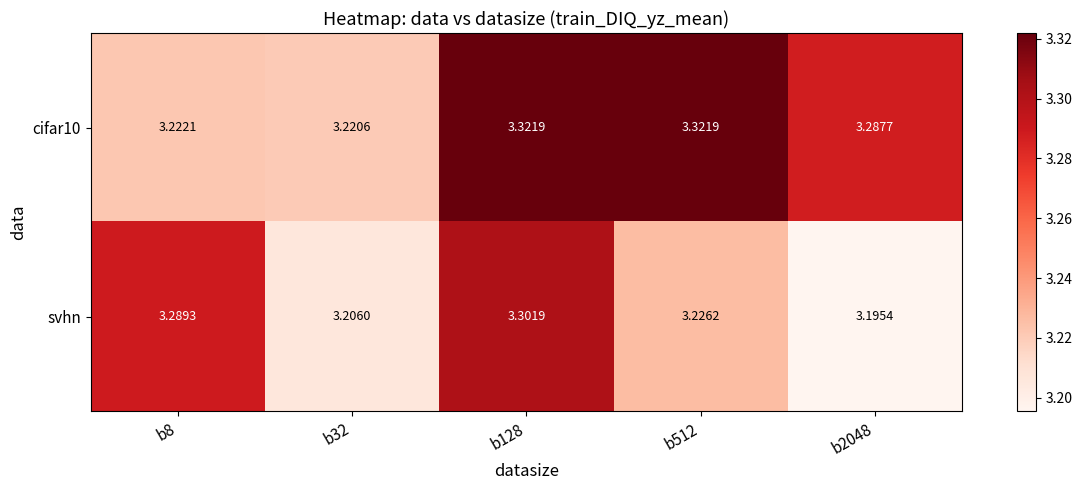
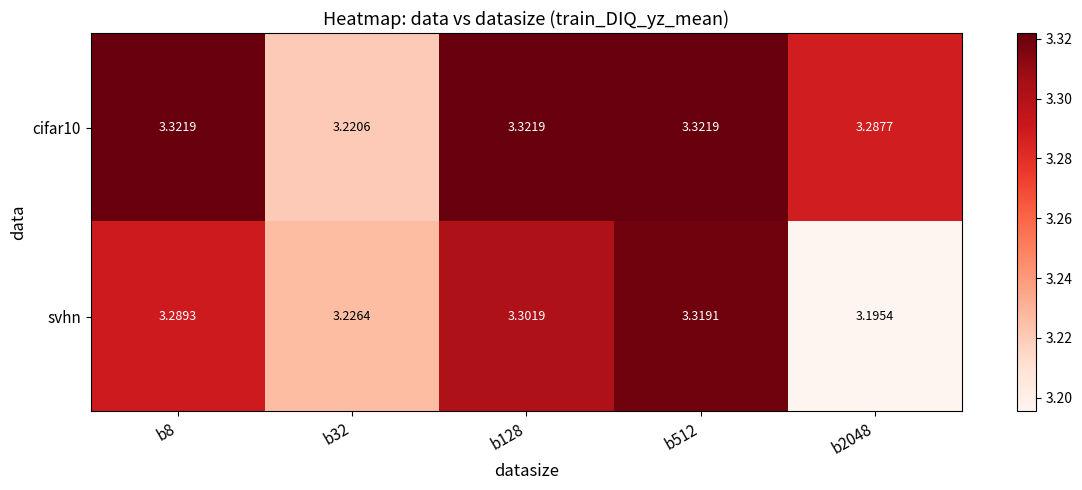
cifar10, b8: 3.2221 -> 3.3219
svhn, b32: 3.2060 -> 3.2264
svhn, b512: 3.2262 -> 3.3191
